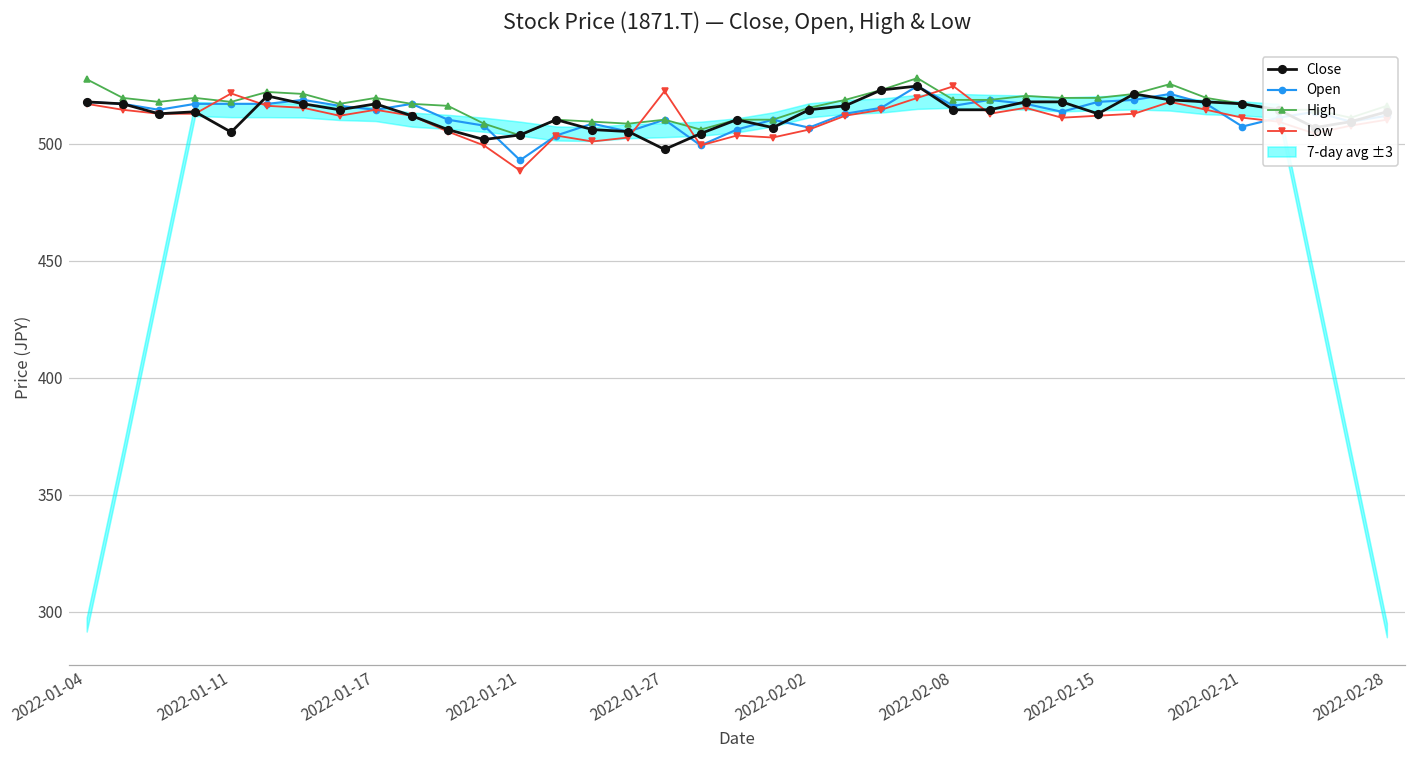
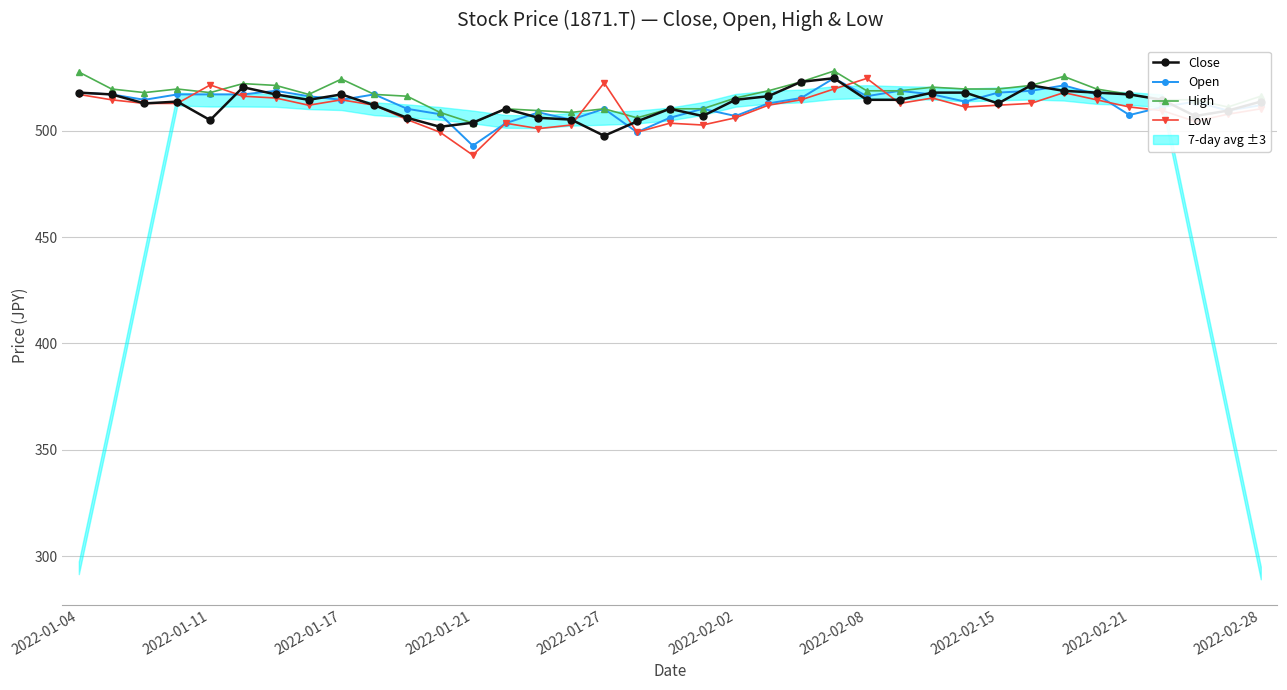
High, 2022-01-17: 520 -> 524
